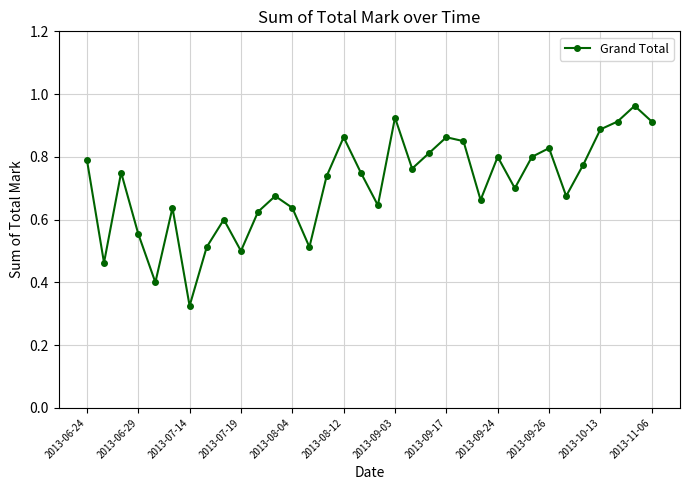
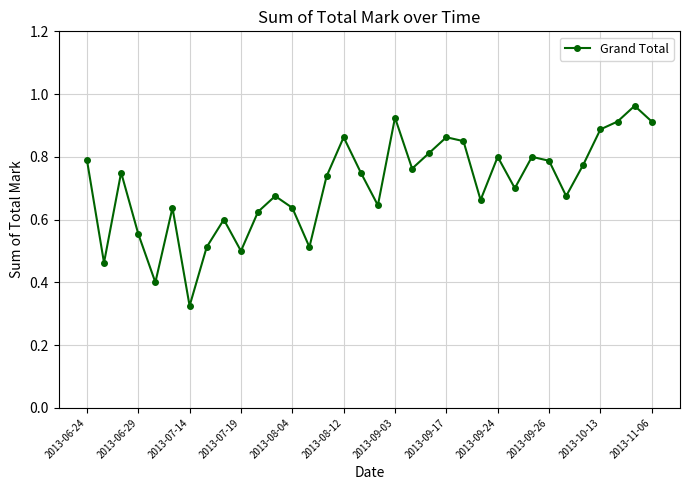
2013-09-26: 0.83 -> 0.79
